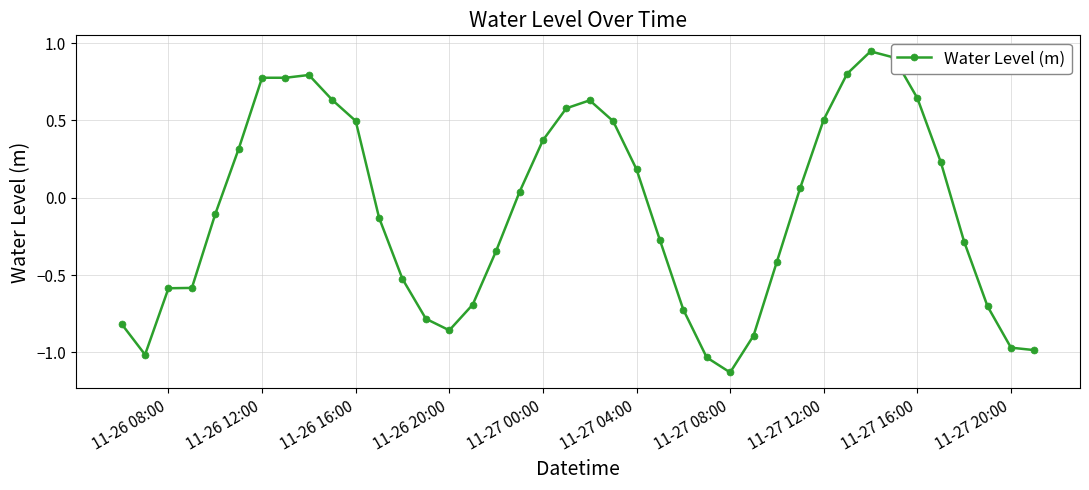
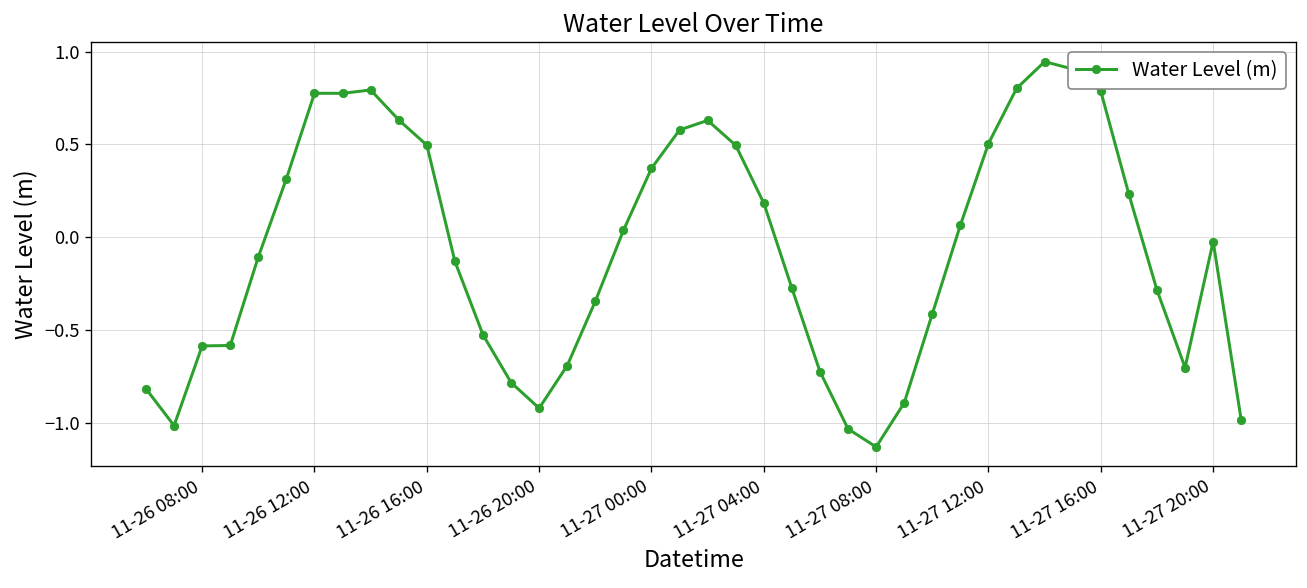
11-26 20:00: -0.86 -> -0.92
11-27 16:00: 0.64 -> 0.79
11-27 20:00: -0.97 -> -0.02
